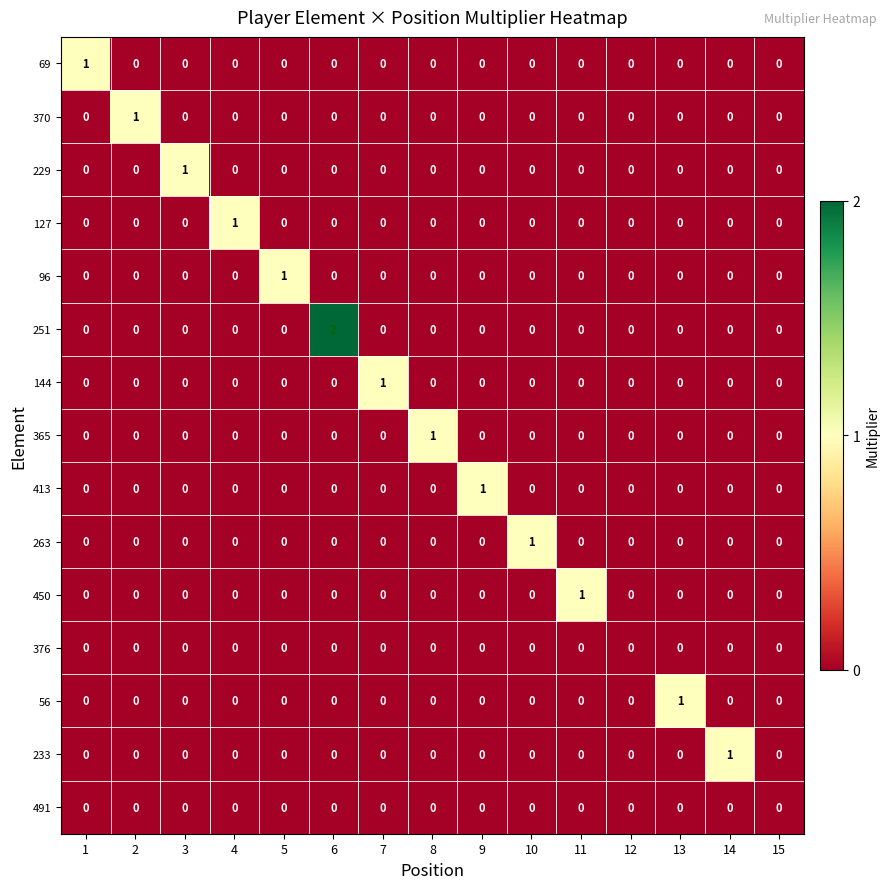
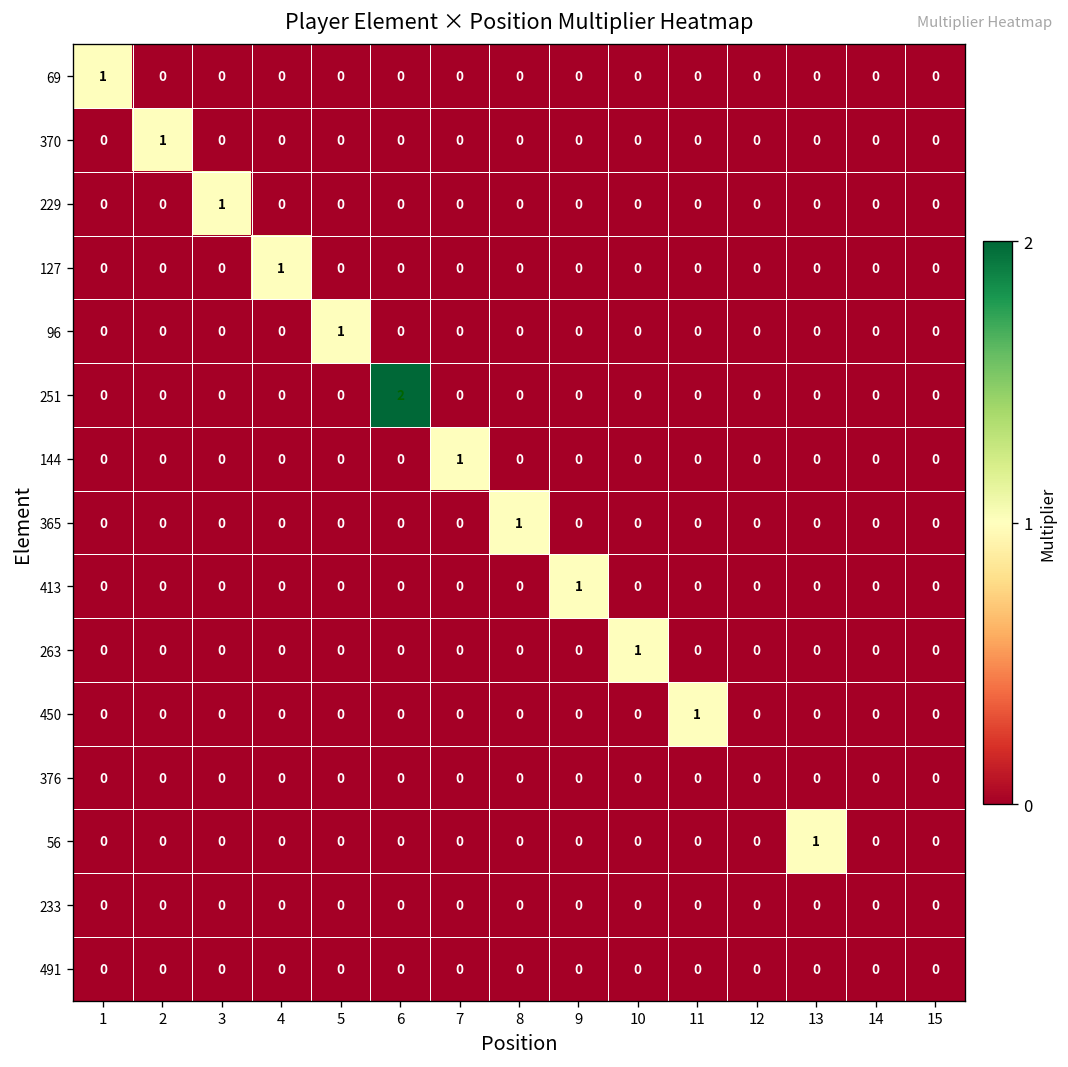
233, 14: 1 -> 0
